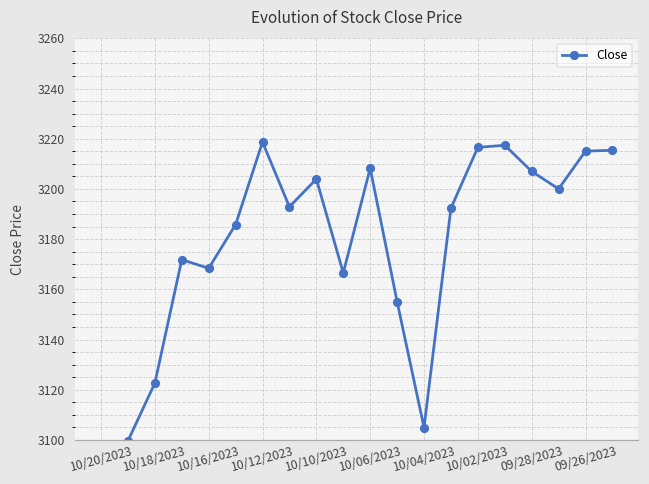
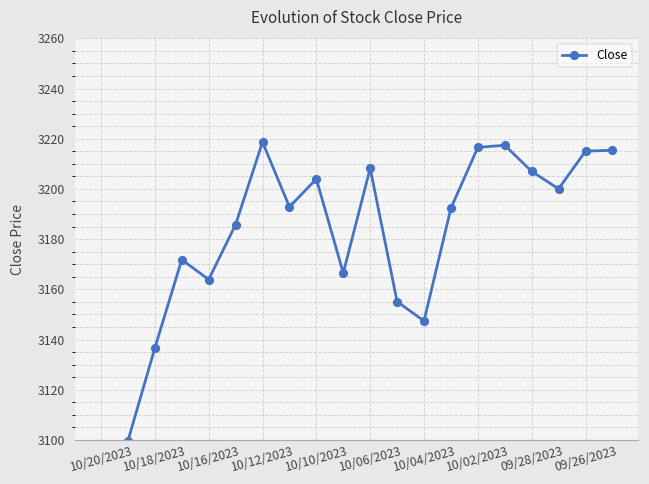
10/18/2023: 3123 -> 3137
10/16/2023: 3168 -> 3164
10/04/2023: 3105 -> 3147
